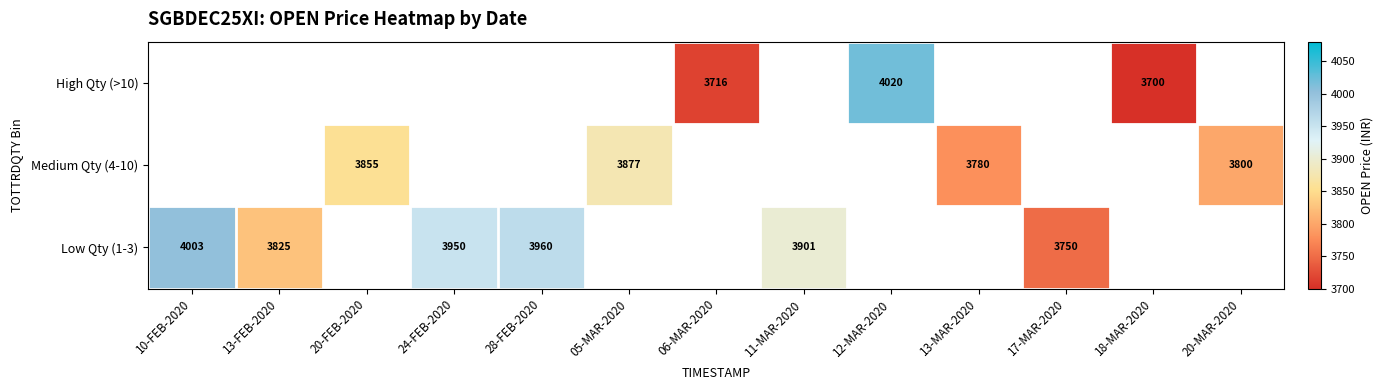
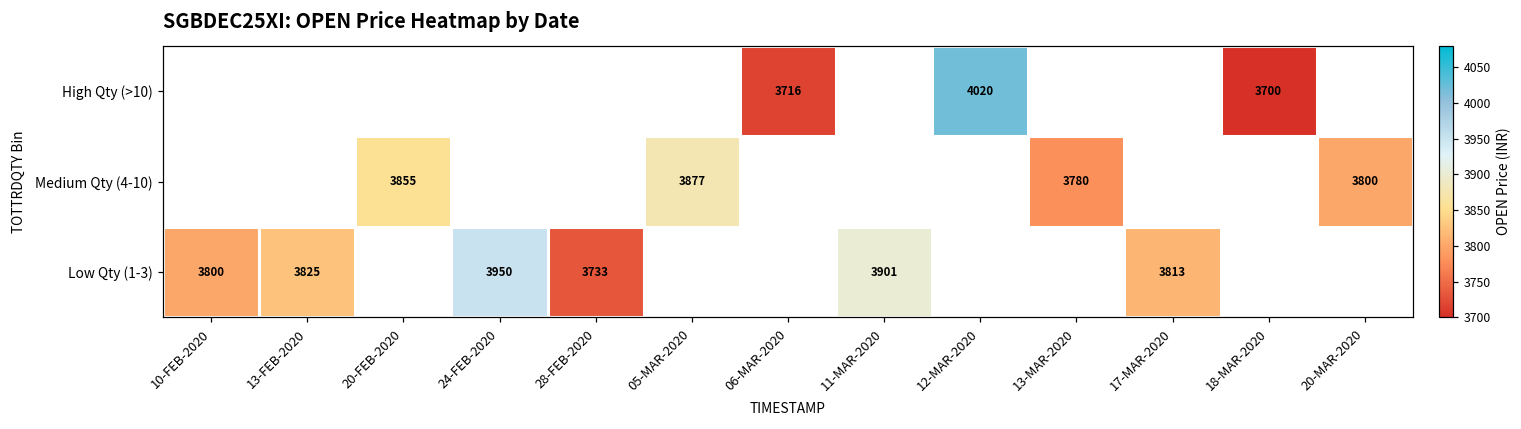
Low Qty (1-3), 10-FEB-2020: 4003 -> 3800
Low Qty (1-3), 28-FEB-2020: 3960 -> 3733
Low Qty (1-3), 17-MAR-2020: 3750 -> 3813
